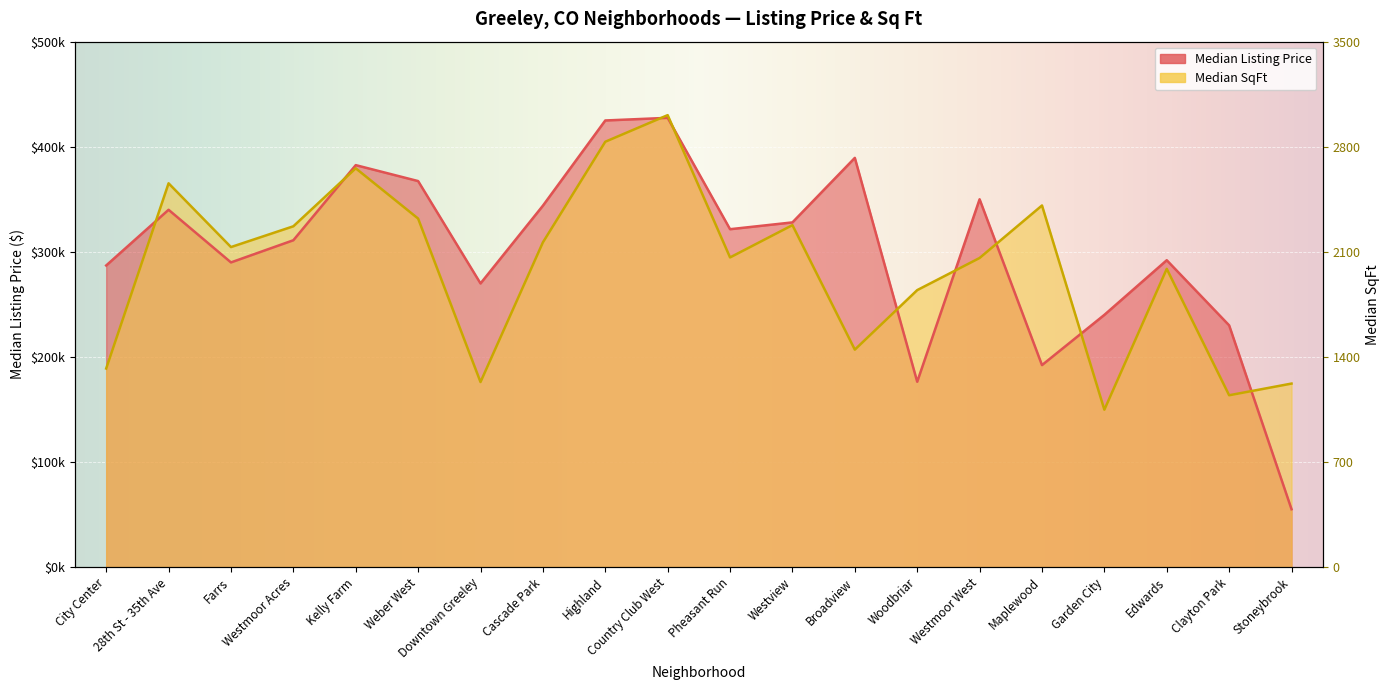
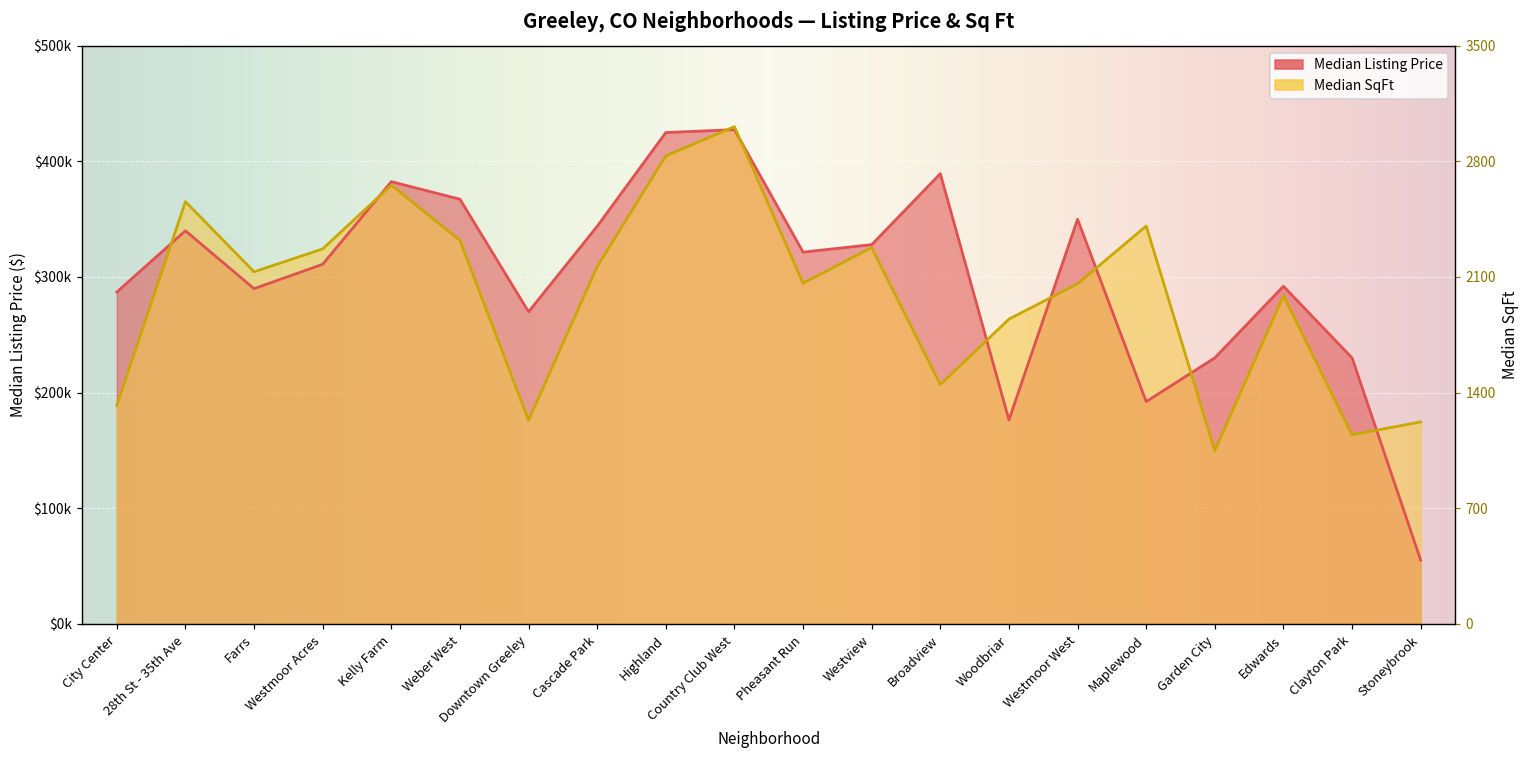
Median Listing Price, Garden City: $240000 -> $230000
